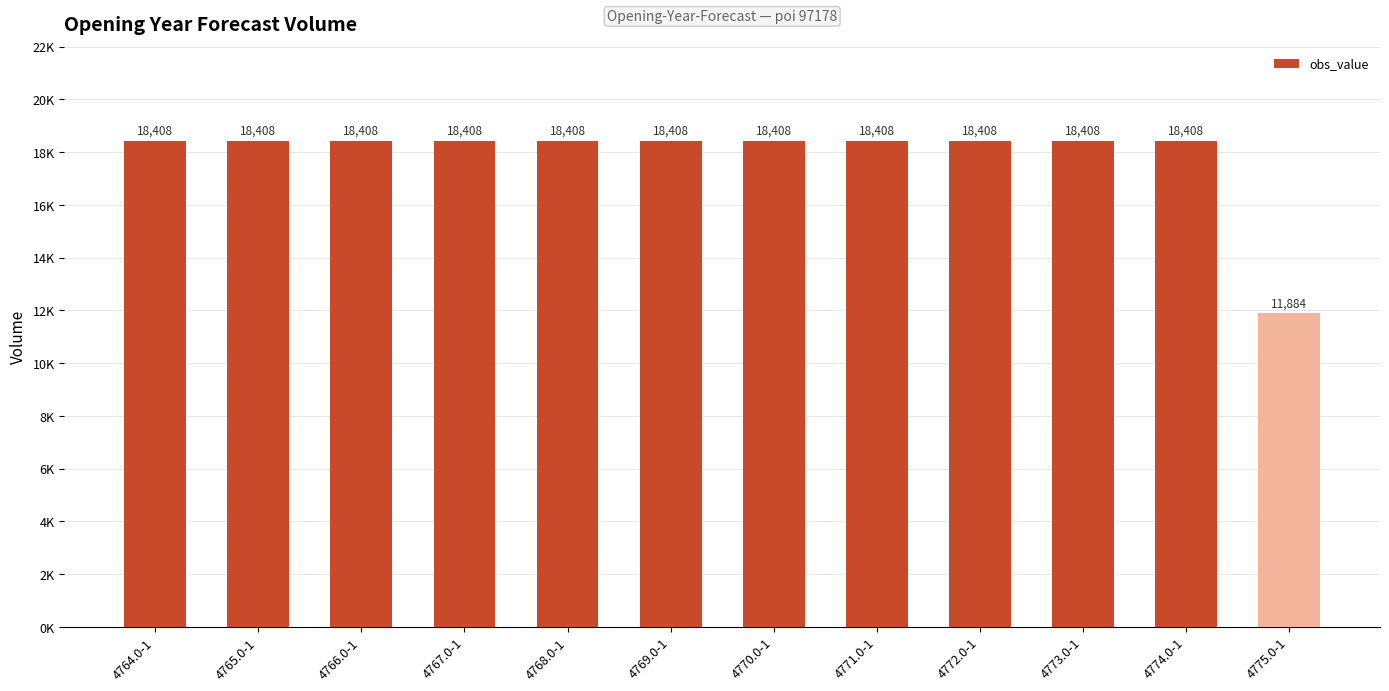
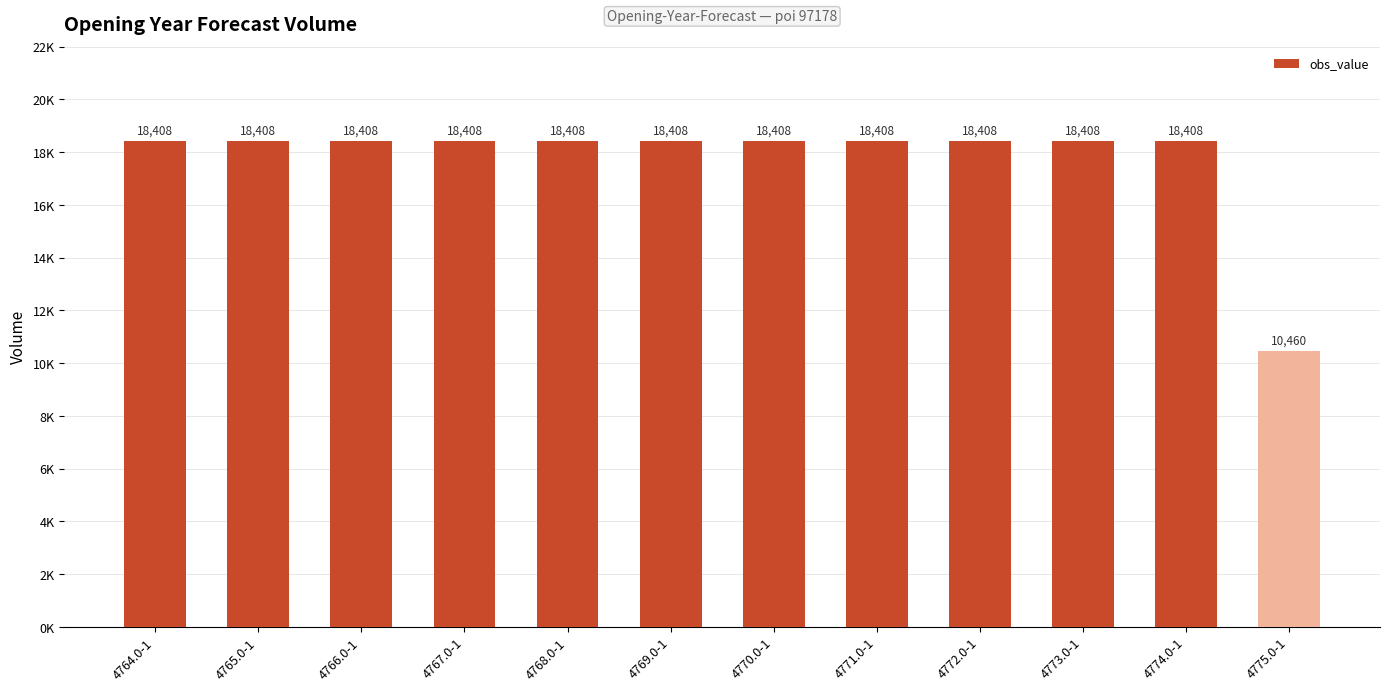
4775.0-1: 11,884 -> 10,460
